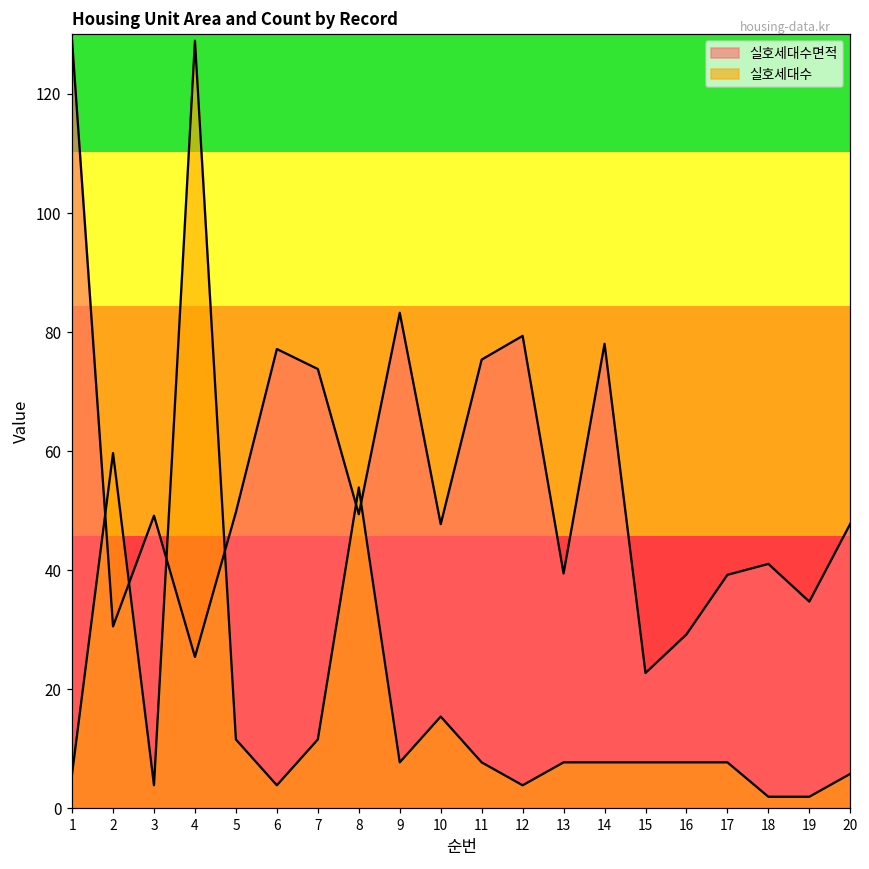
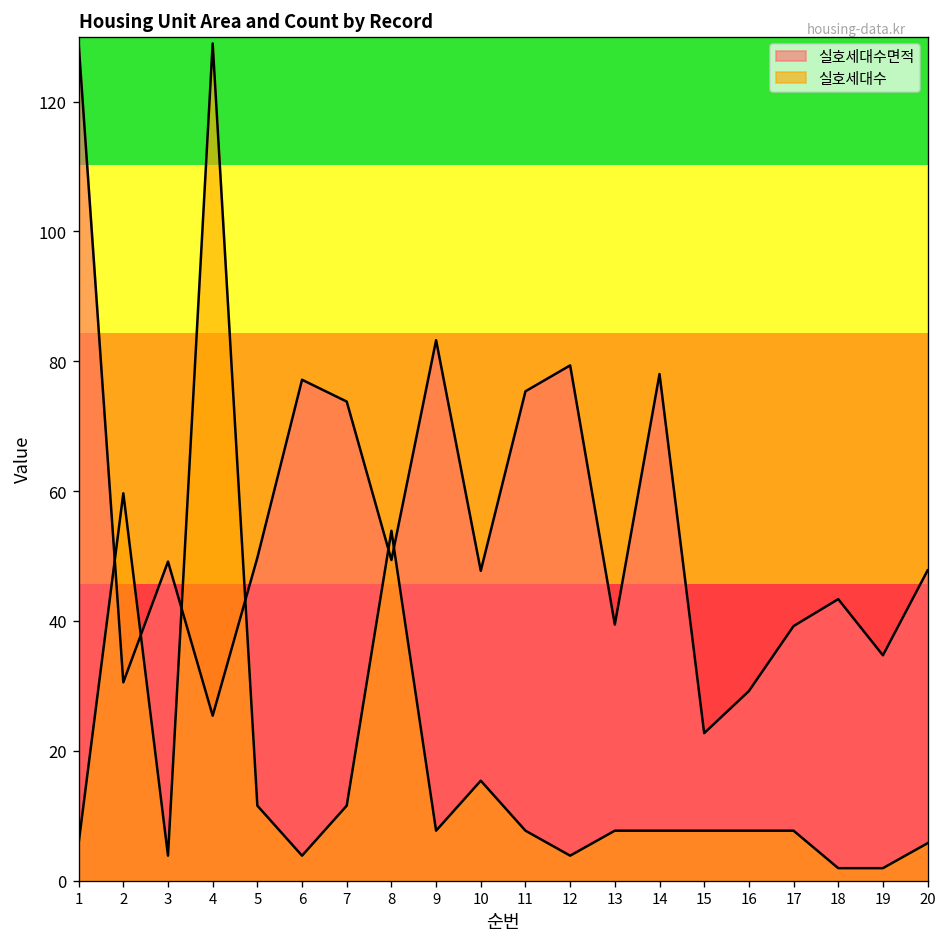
실호세대수면적, 18: 41 -> 43
